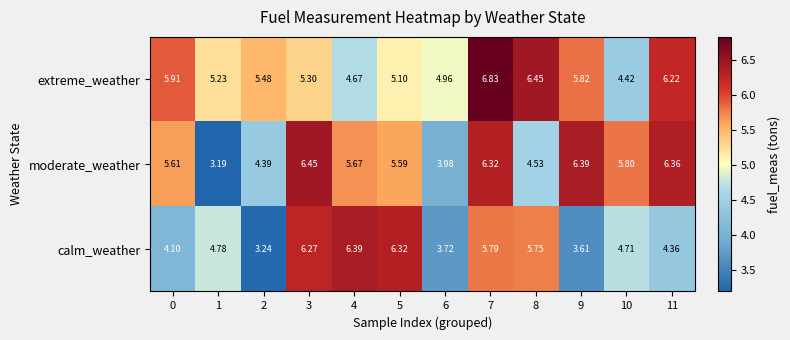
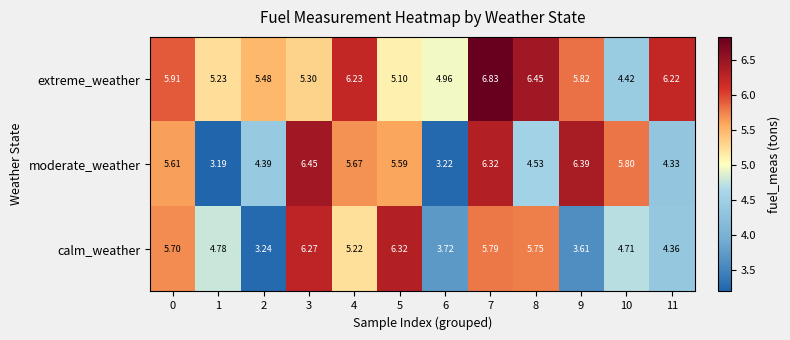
extreme_weather, 4: 4.67 -> 6.23
moderate_weather, 6: 3.98 -> 3.22
moderate_weather, 11: 6.36 -> 4.33
calm_weather, 0: 4.10 -> 5.70
calm_weather, 4: 6.39 -> 5.22
